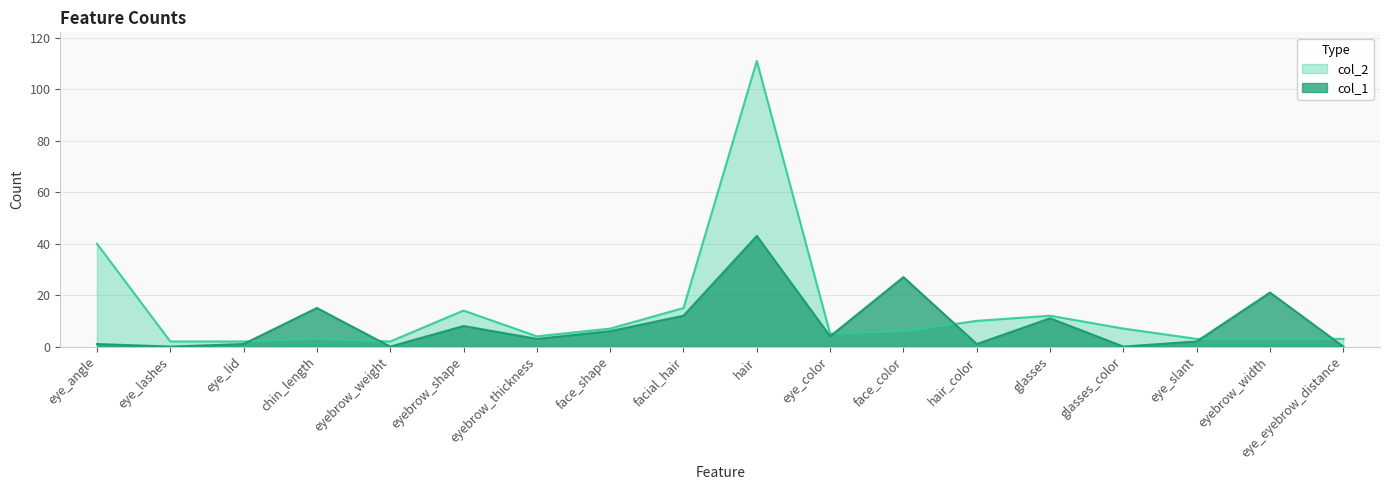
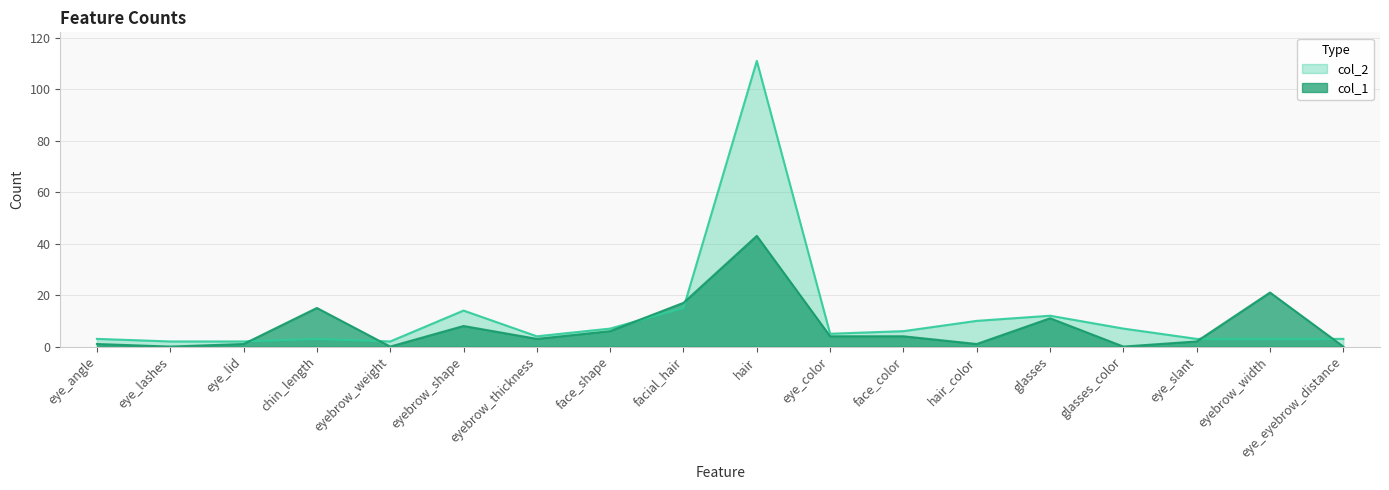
col_2, eye_angle: 40 -> 3
col_1, facial_hair: 12 -> 17
col_1, face_color: 27 -> 4
